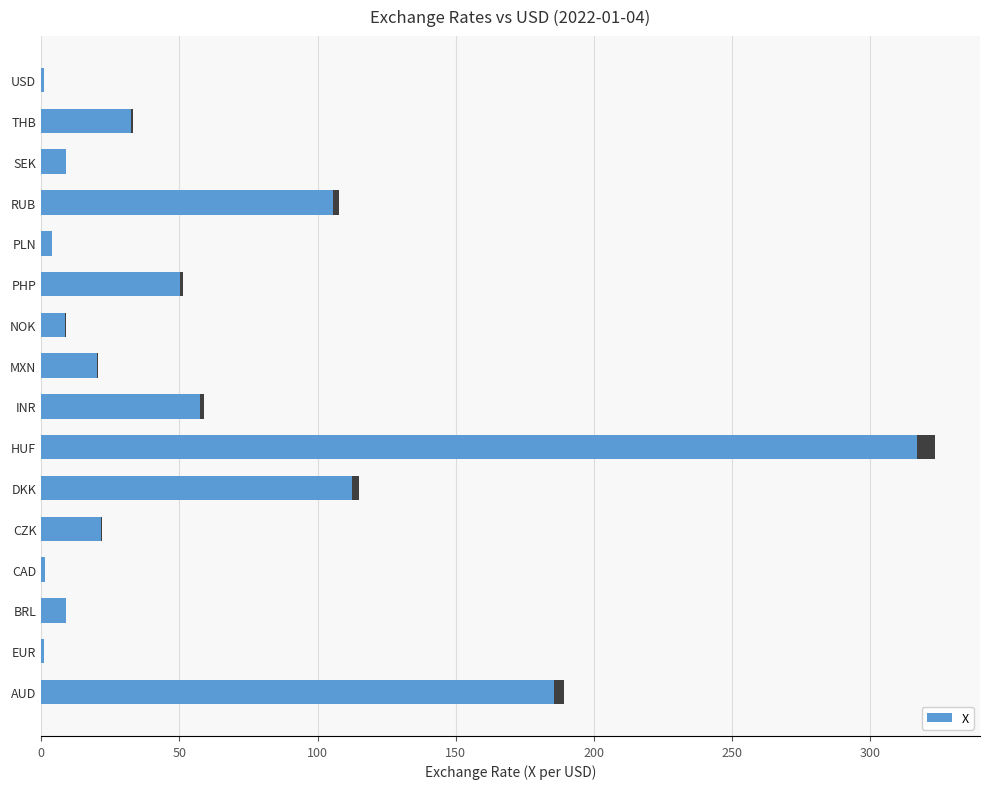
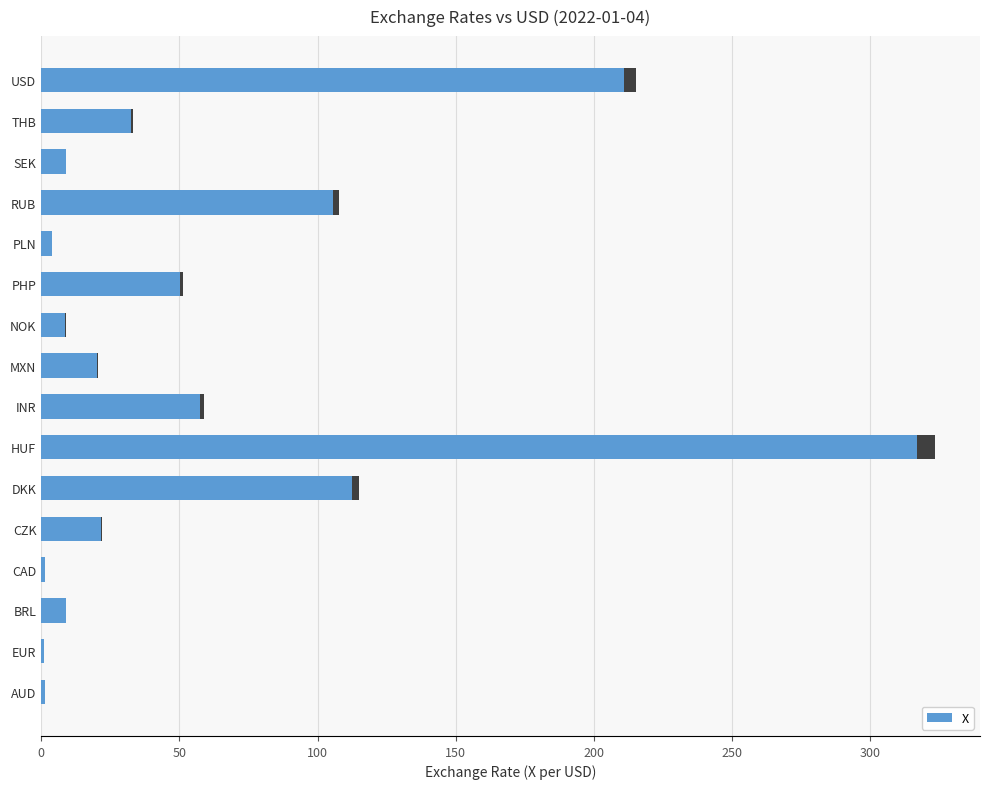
X, USD: 1 -> 215
X, AUD: 189 -> 1
